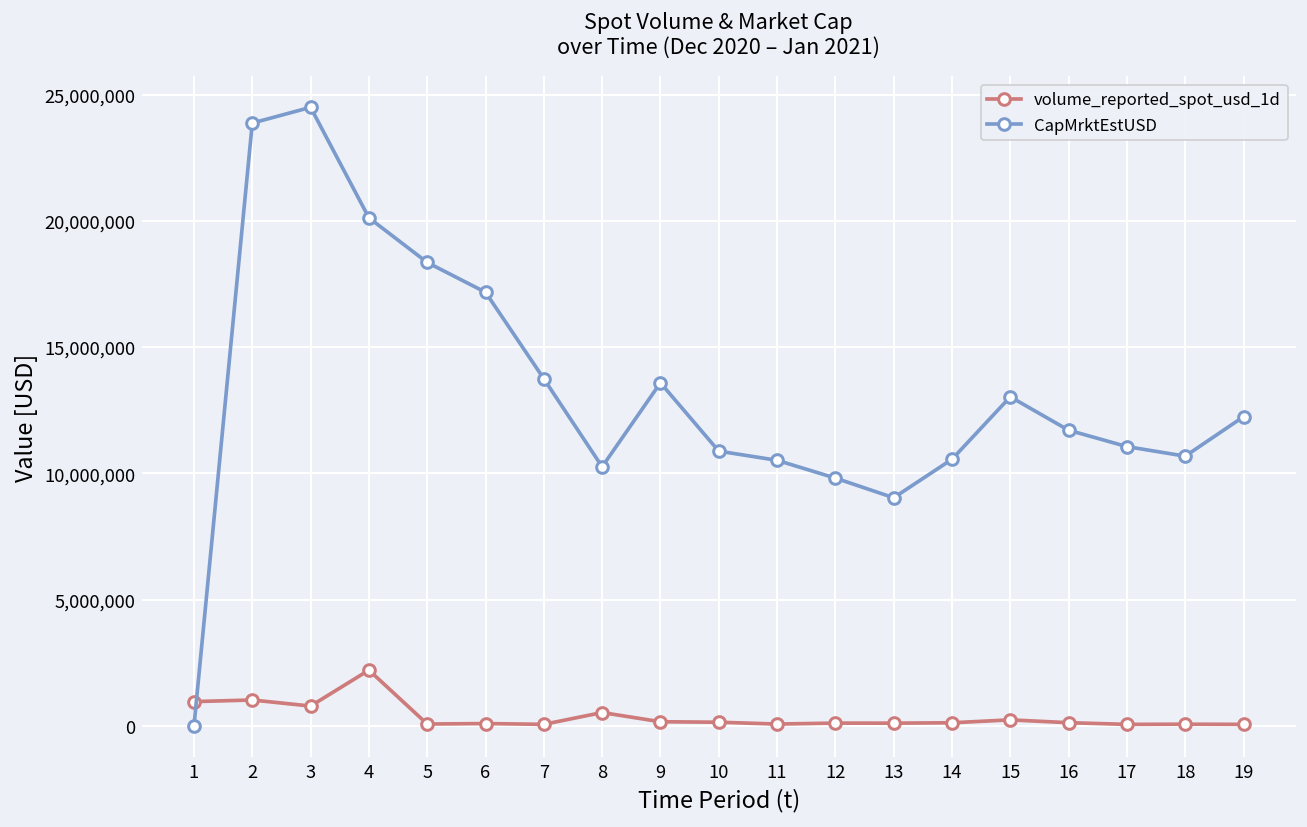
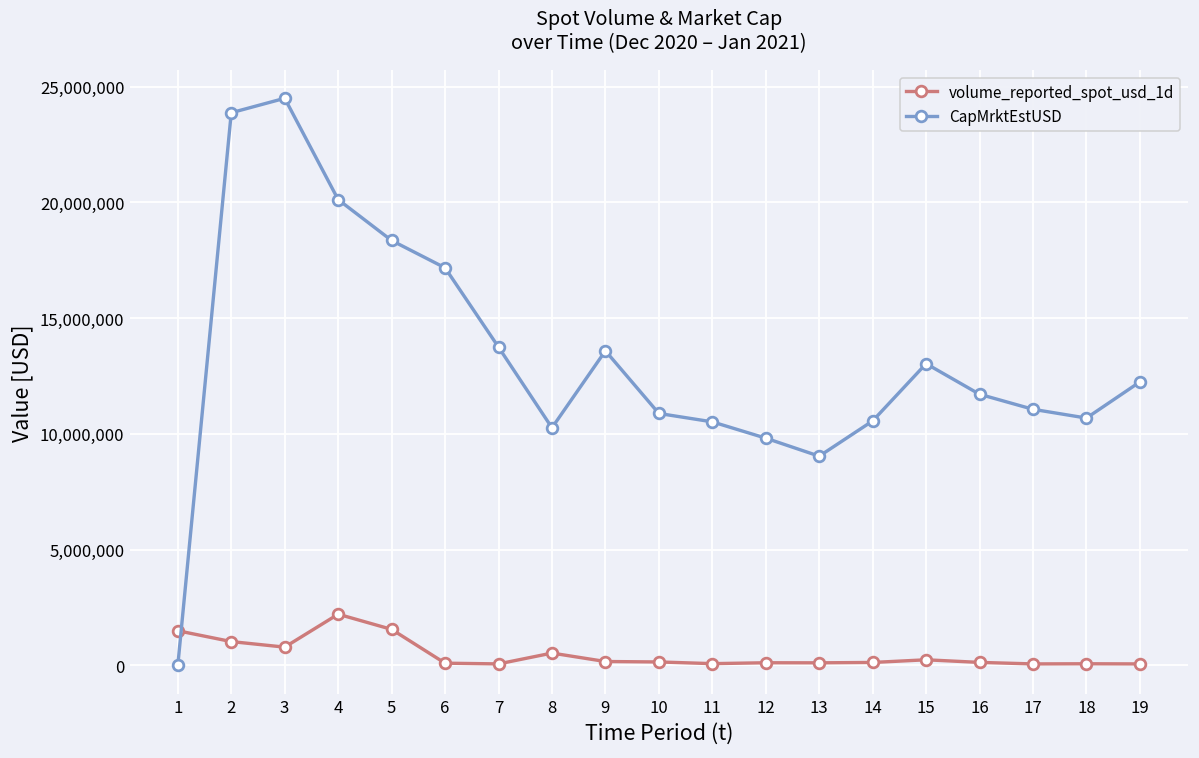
volume_reported_spot_usd_1d, 1: 1,000,000 -> 1,500,000
volume_reported_spot_usd_1d, 5: 100,000 -> 1,600,000
